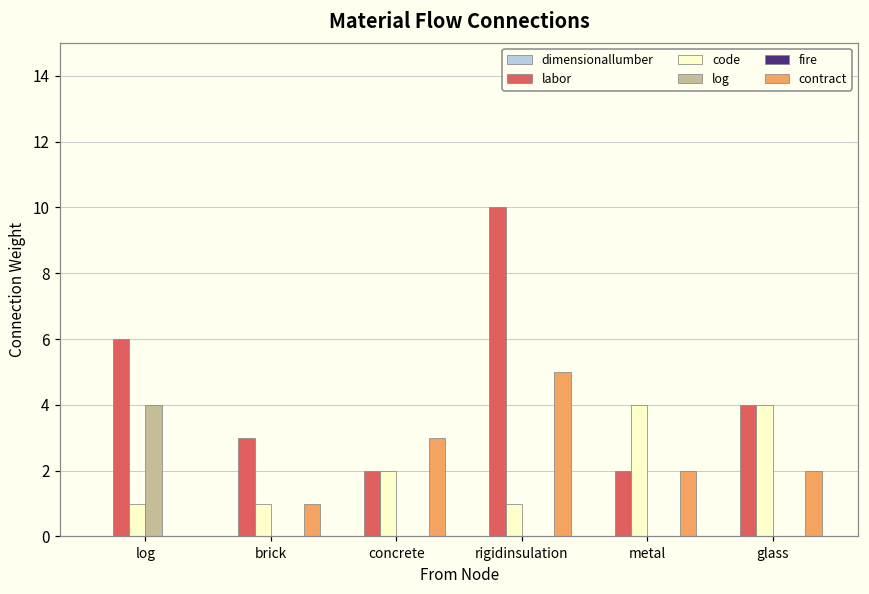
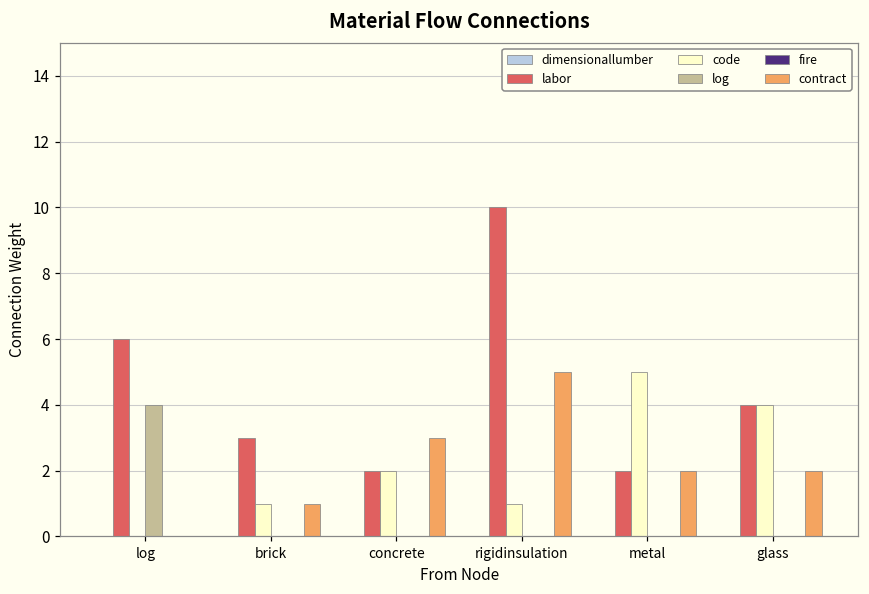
code, log: 1 -> 0
code, metal: 4 -> 5
